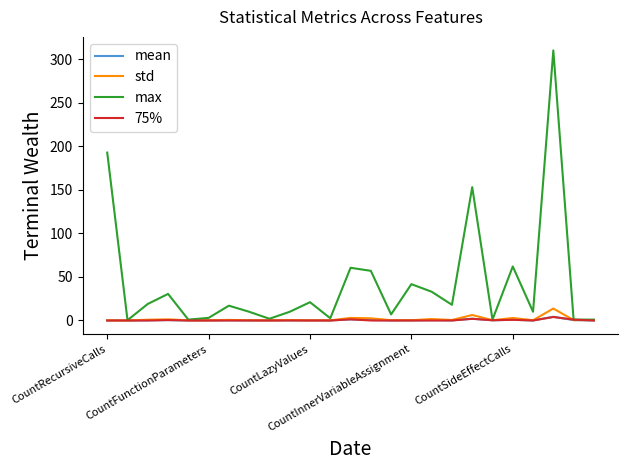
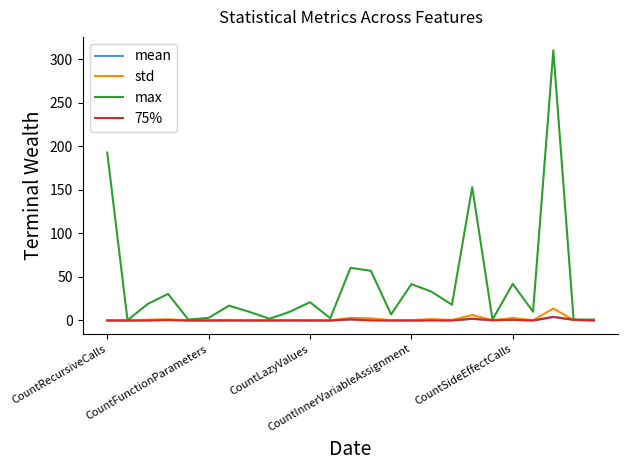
max, CountSideEffectCalls: 60 -> 40
